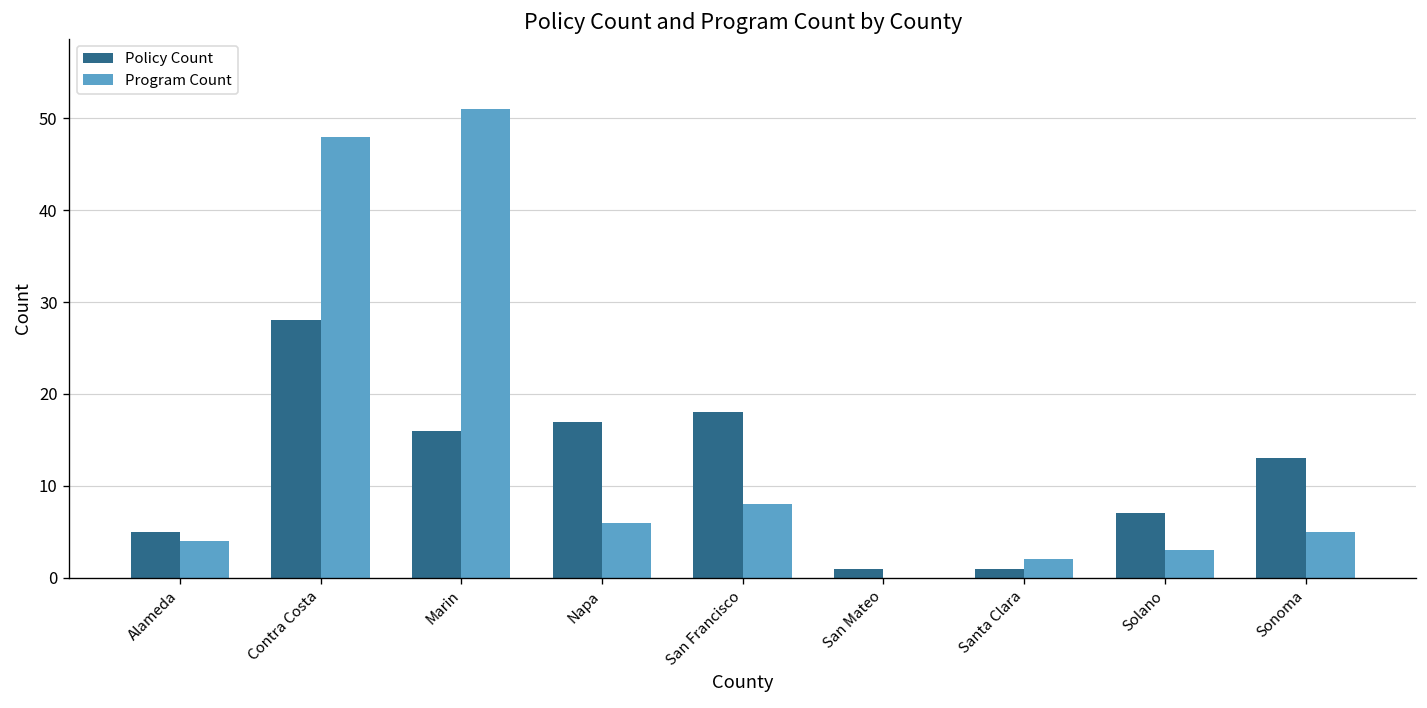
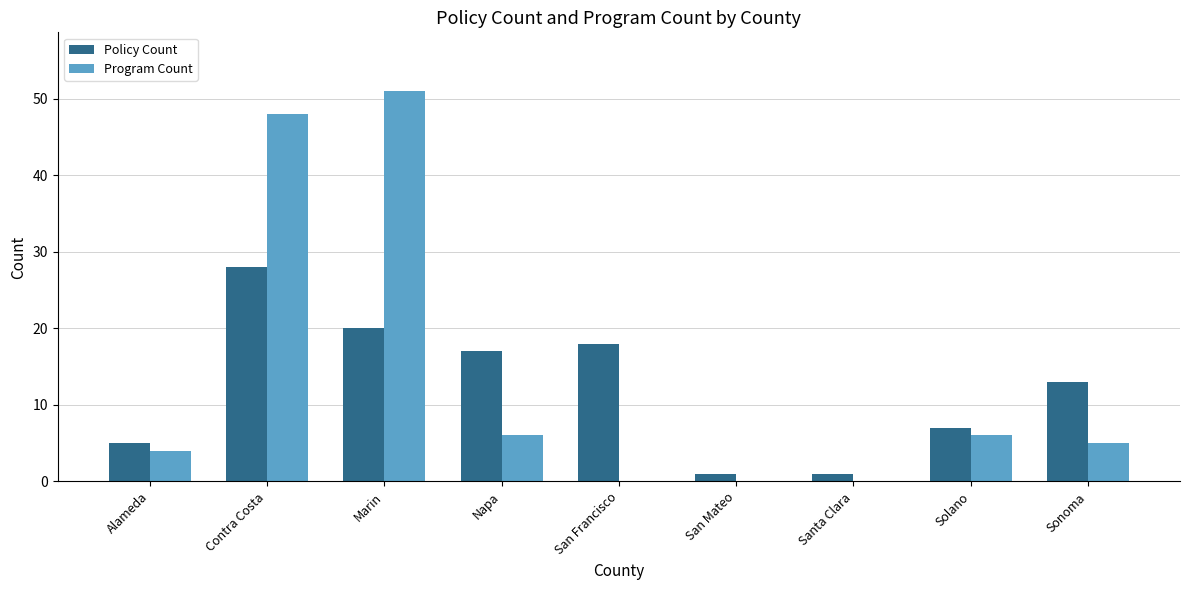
Policy Count, Marin: 16 -> 20
Program Count, San Francisco: 8 -> 0
Program Count, Santa Clara: 2 -> 0
Program Count, Solano: 3 -> 6
